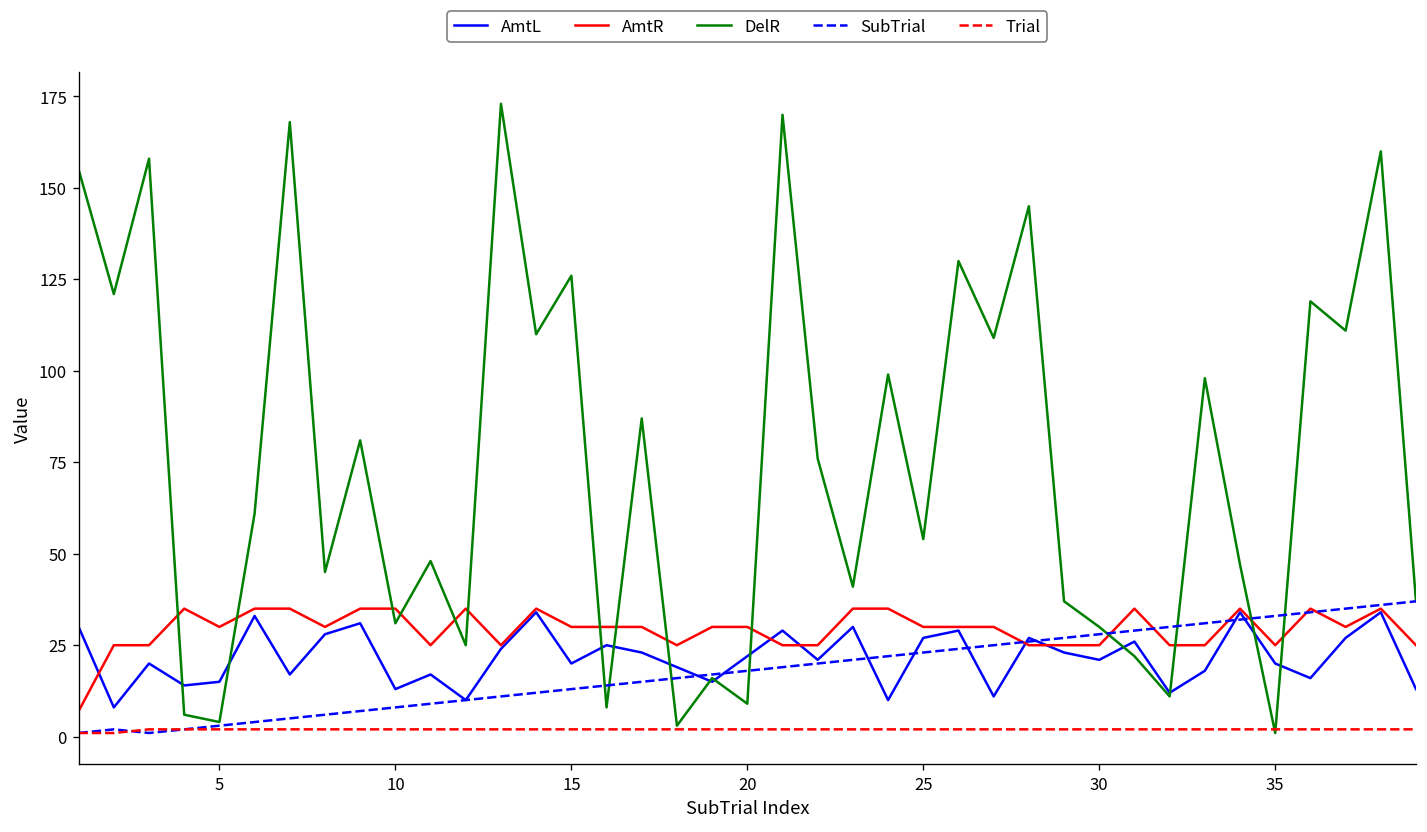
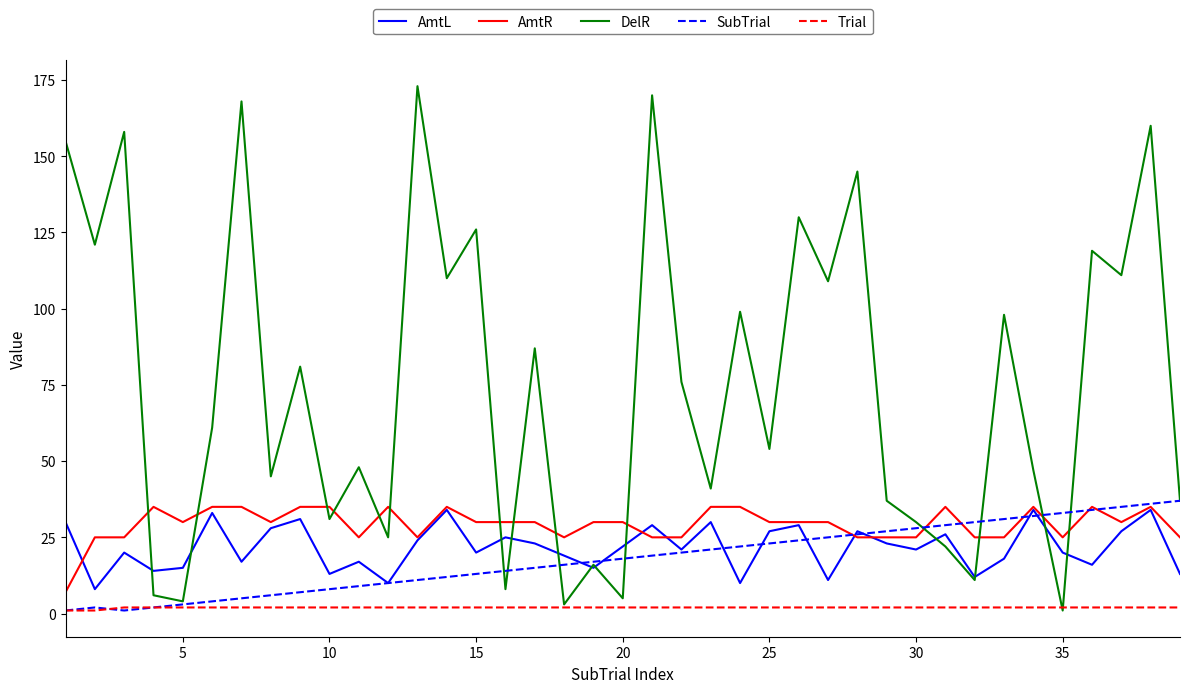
DelR, 20: 9 -> 5
